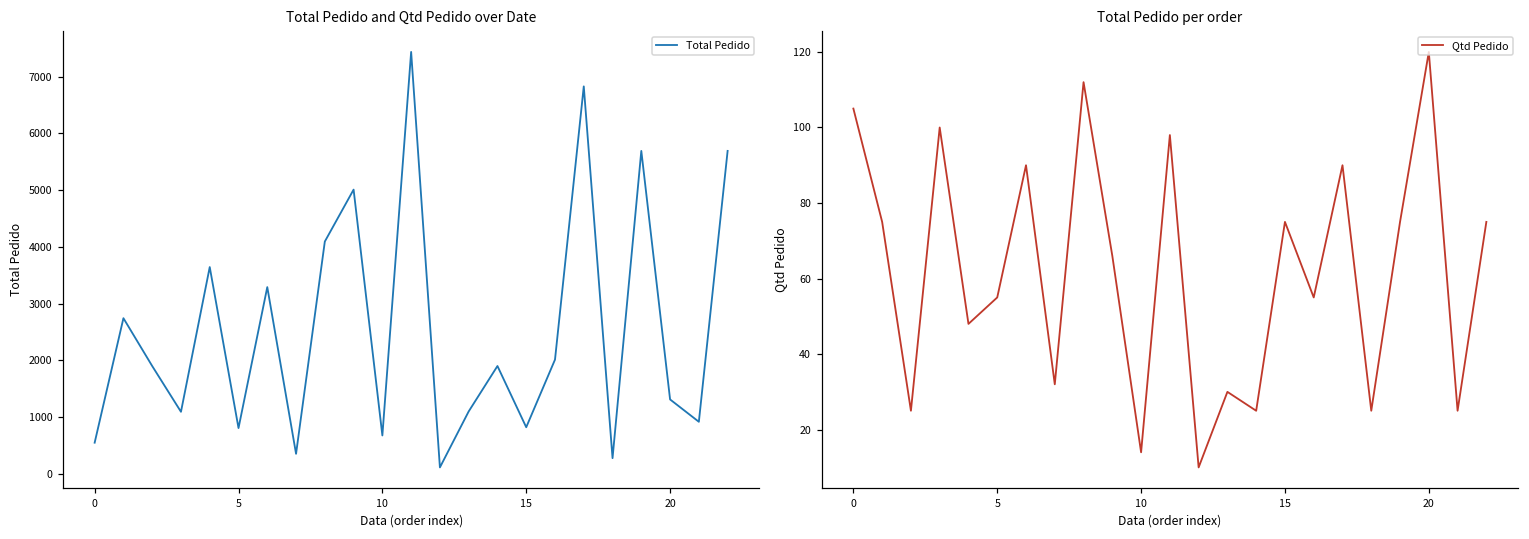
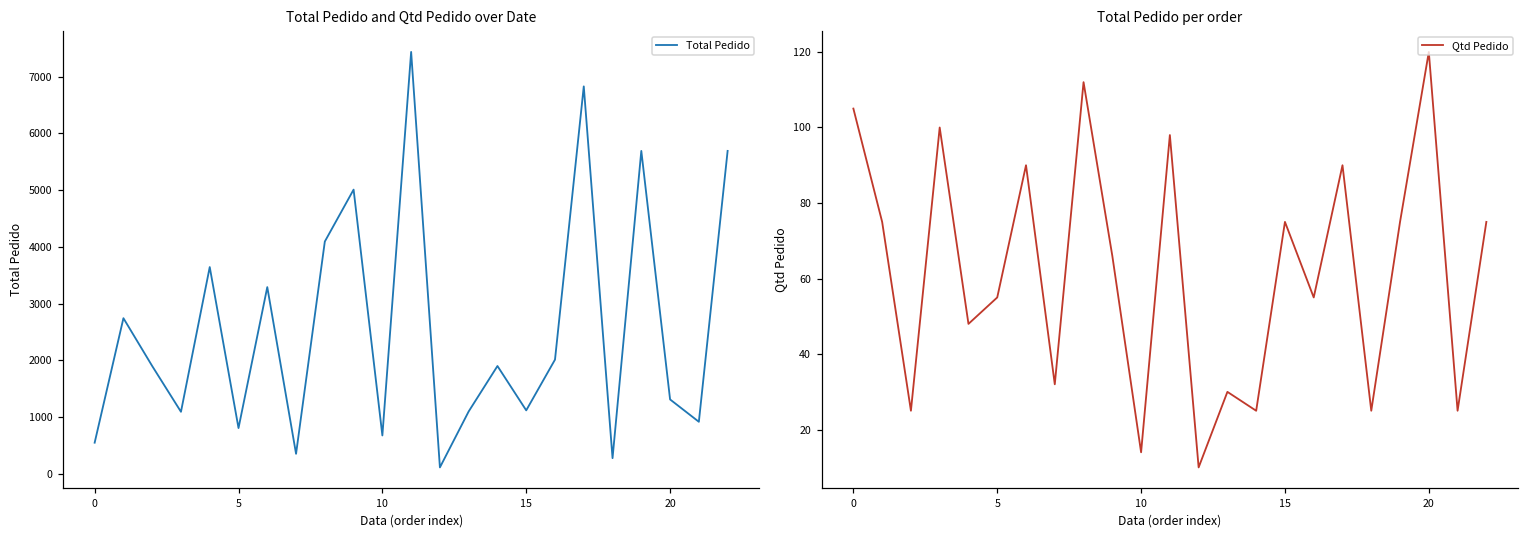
Total Pedido and Qtd Pedido over Date, 15: 800 -> 1100
